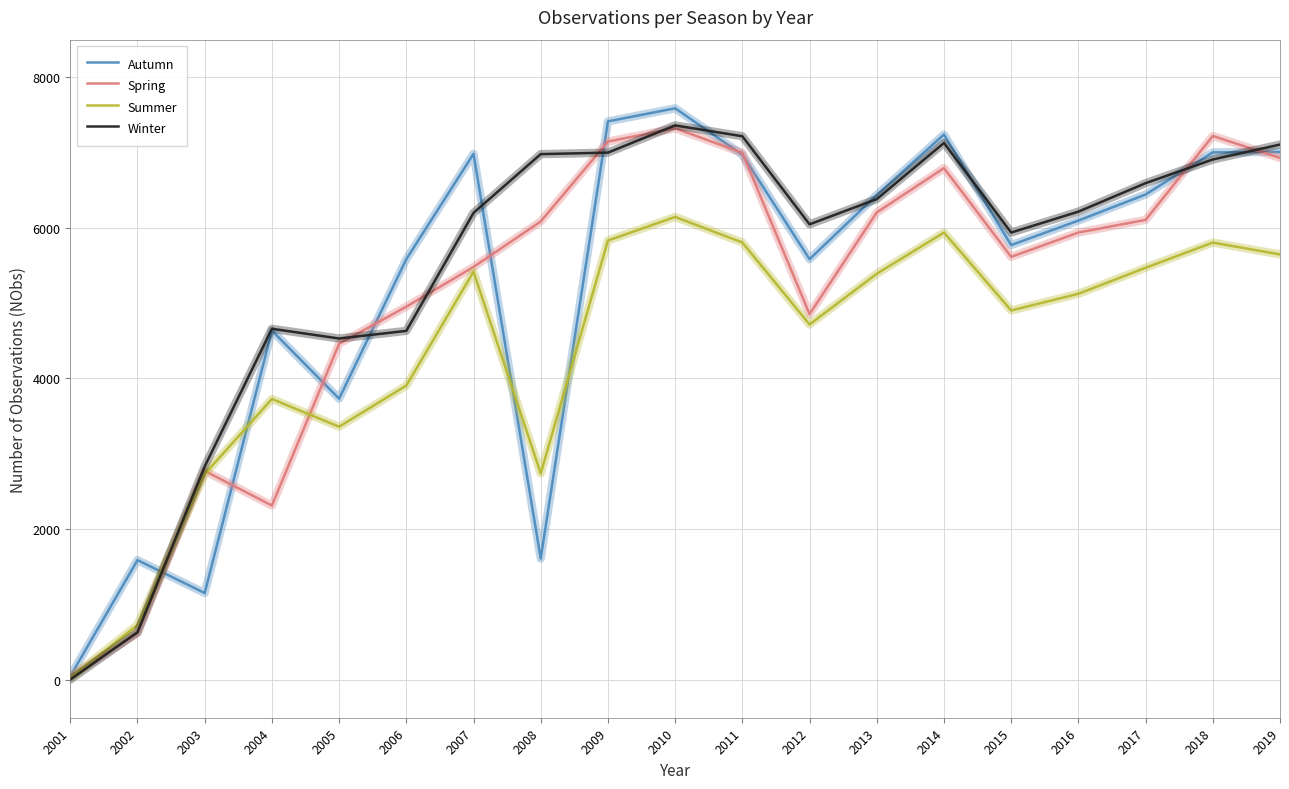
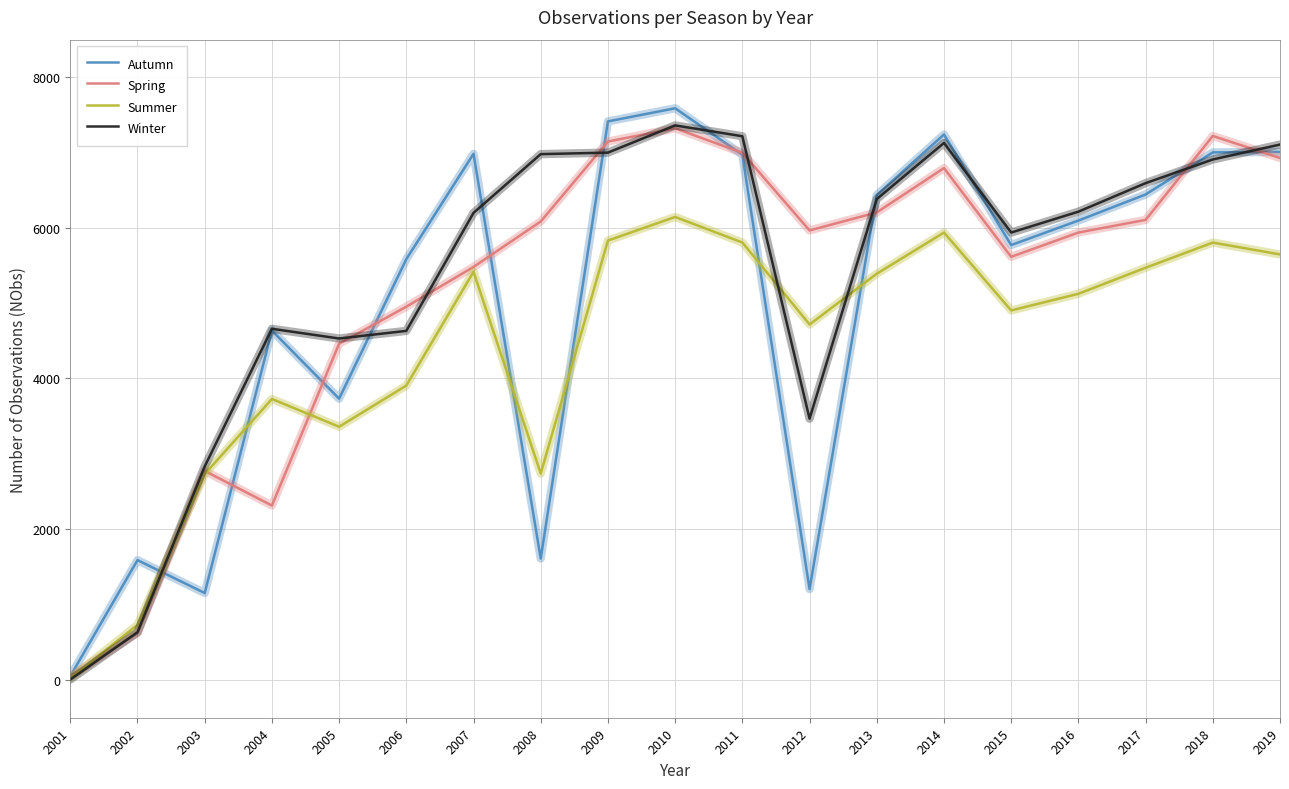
Autumn, 2012: 5600 -> 1200
Spring, 2012: 4900 -> 6000
Winter, 2012: 6000 -> 3500
